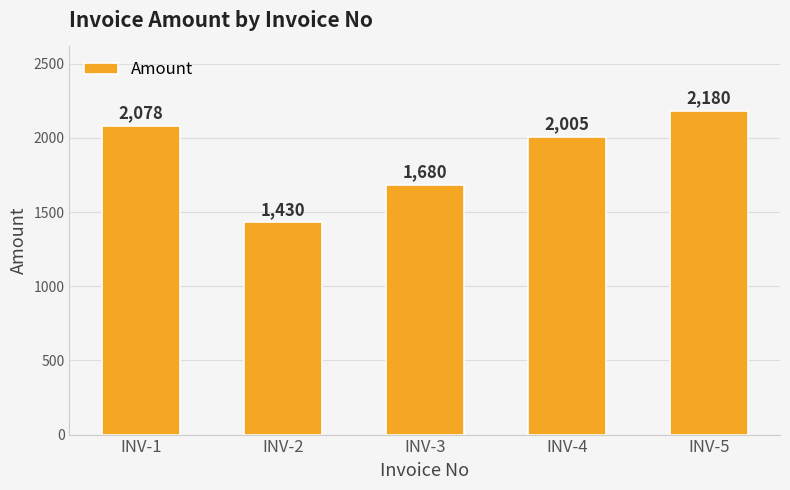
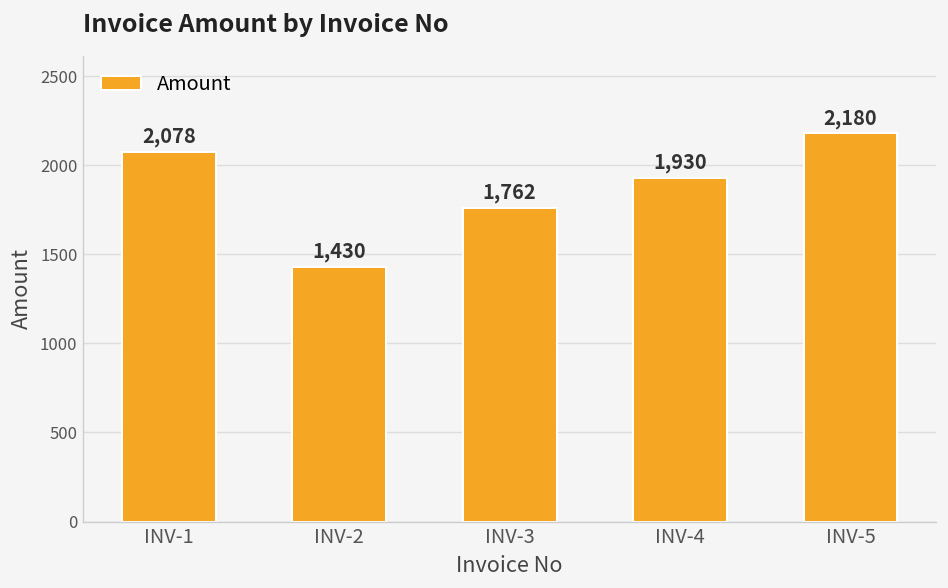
INV-3: 1,680 -> 1,762
INV-4: 2,005 -> 1,930
